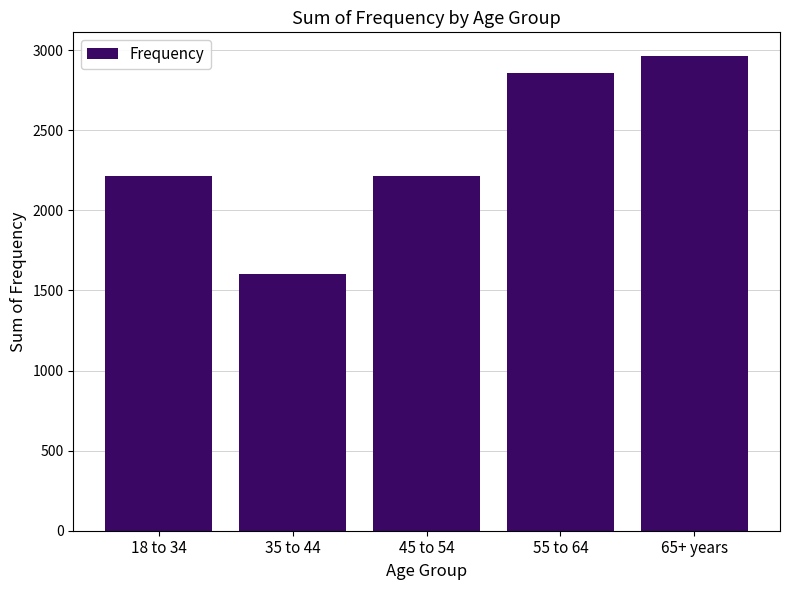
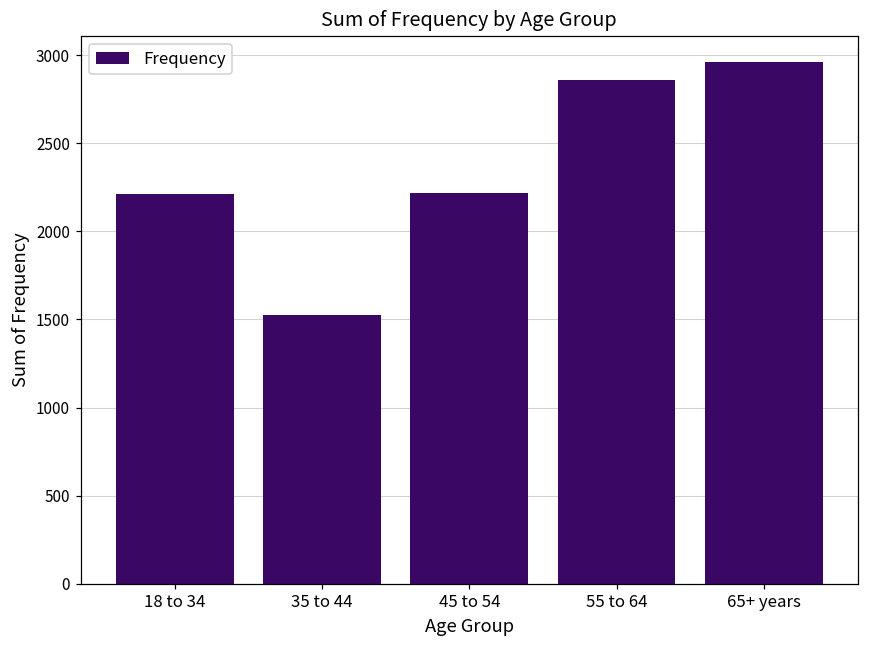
35 to 44: 1600 -> 1520
